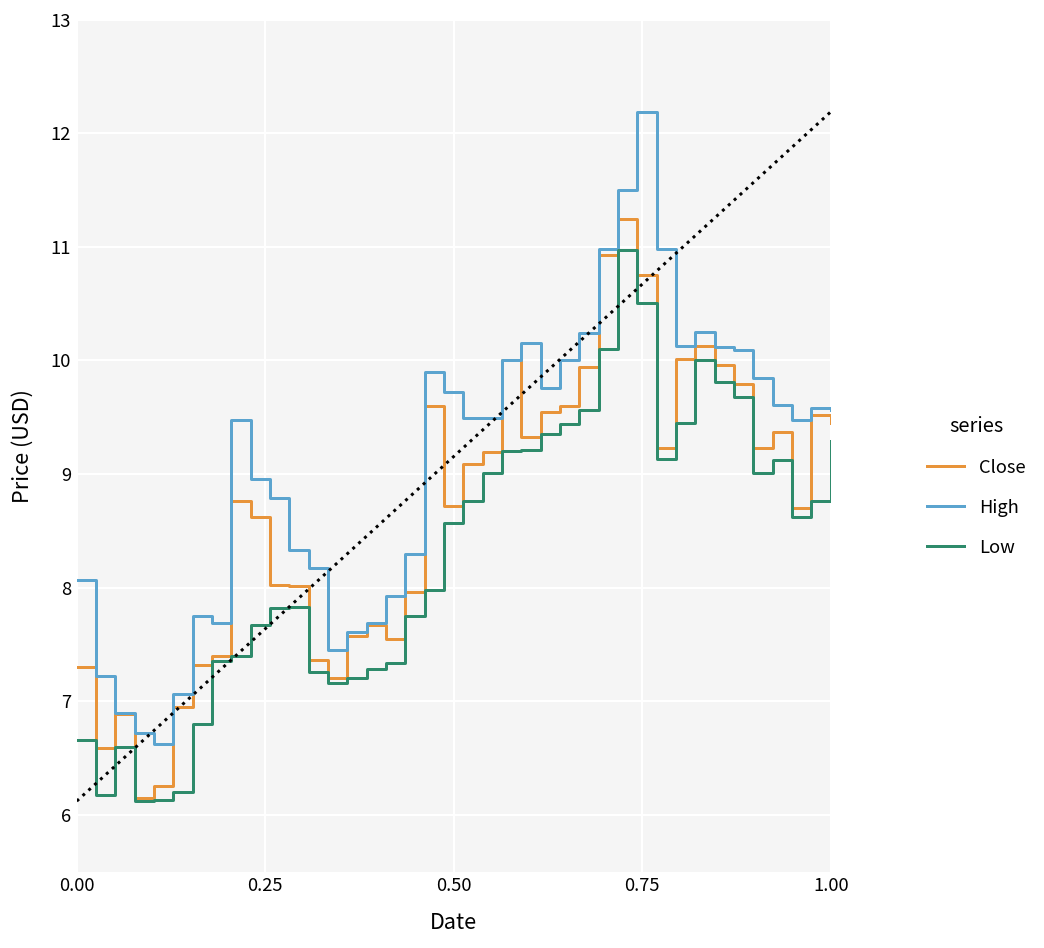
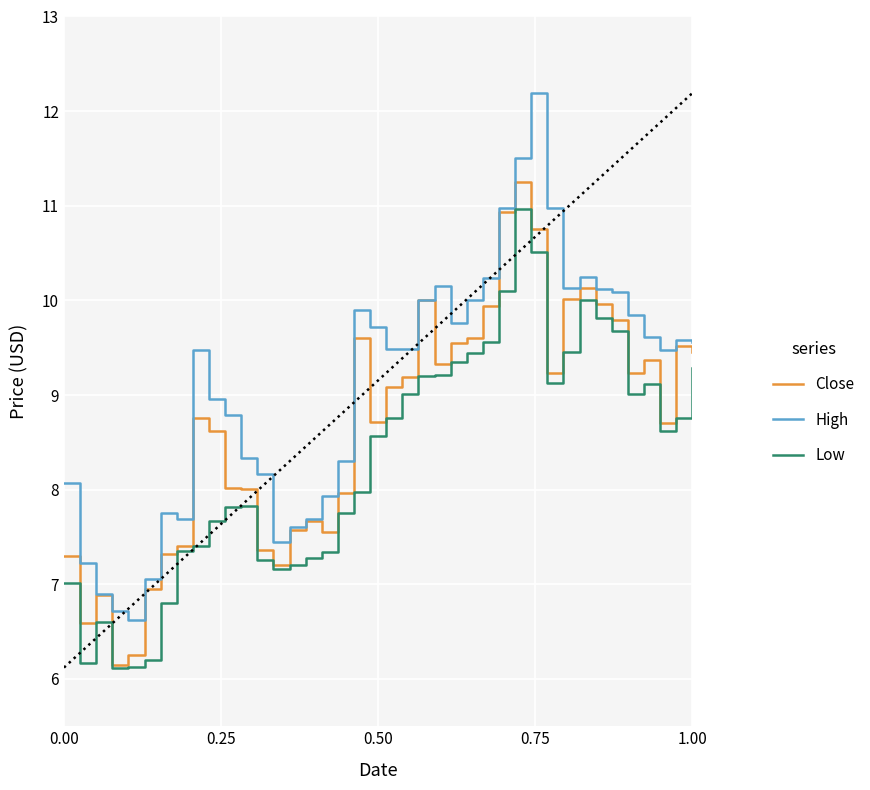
Low, 0.00: 6.7 -> 7.0
